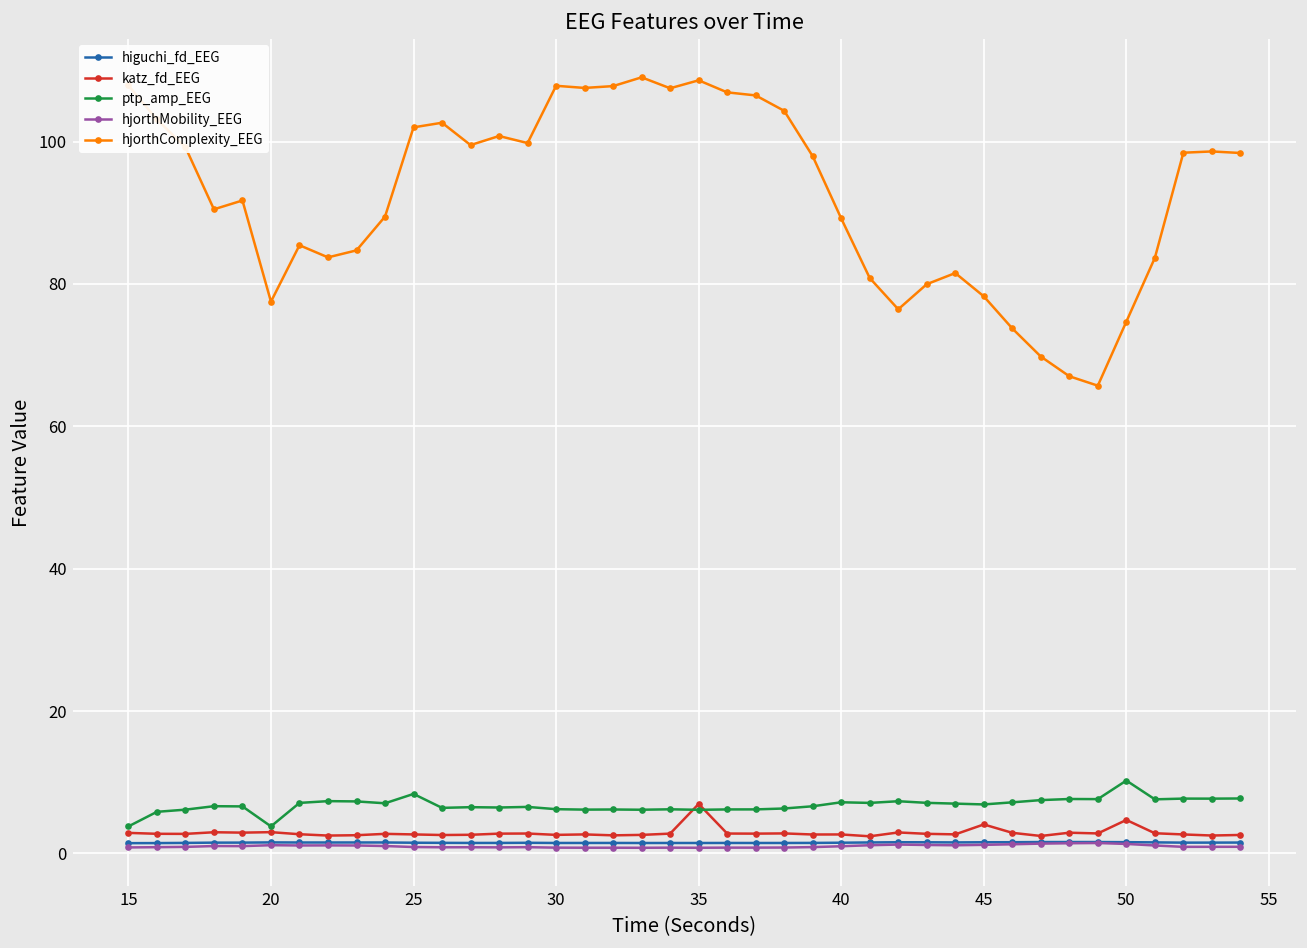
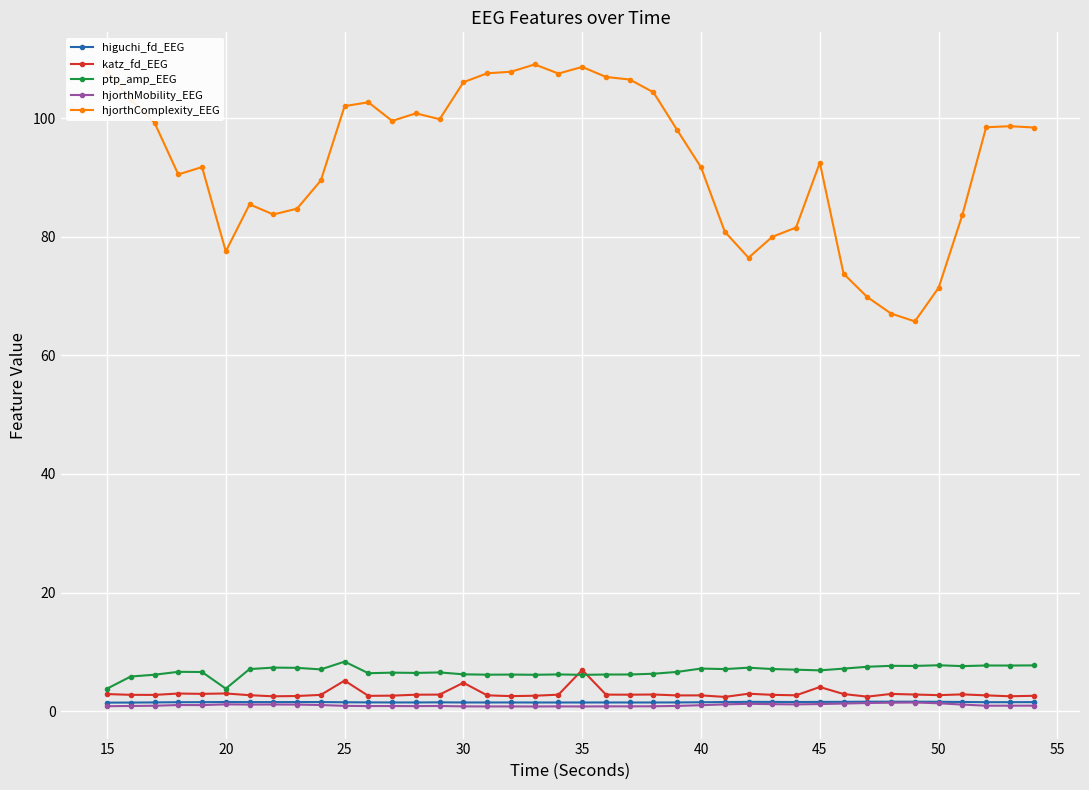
katz_fd_EEG, 25: 3 -> 5
katz_fd_EEG, 30: 3 -> 5
hjorthComplexity_EEG, 30: 108 -> 106
hjorthComplexity_EEG, 40: 89 -> 92
hjorthComplexity_EEG, 45: 78 -> 92
katz_fd_EEG, 50: 5 -> 3
ptp_amp_EEG, 50: 10 -> 8
hjorthComplexity_EEG, 50: 75 -> 71
